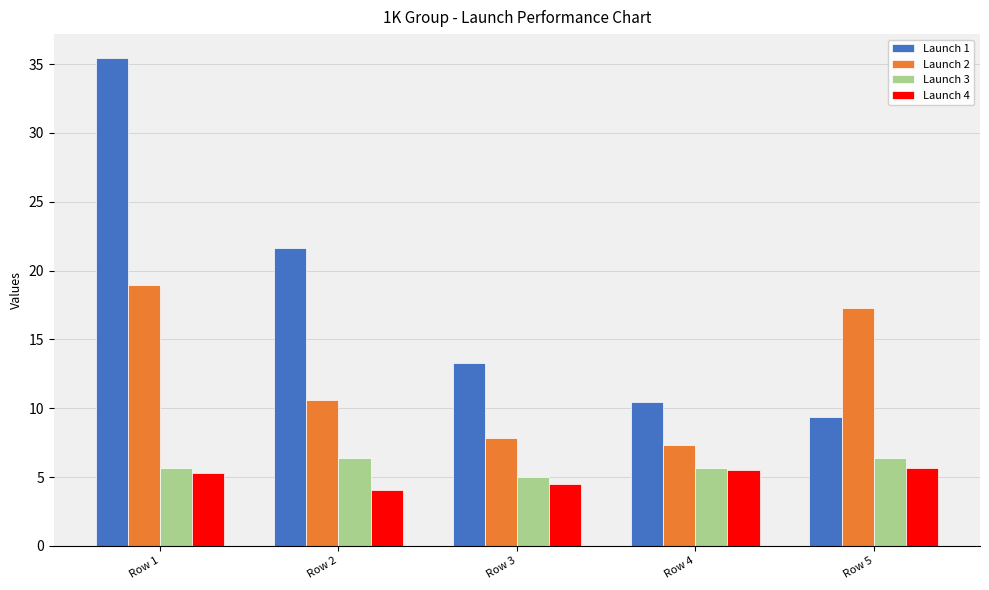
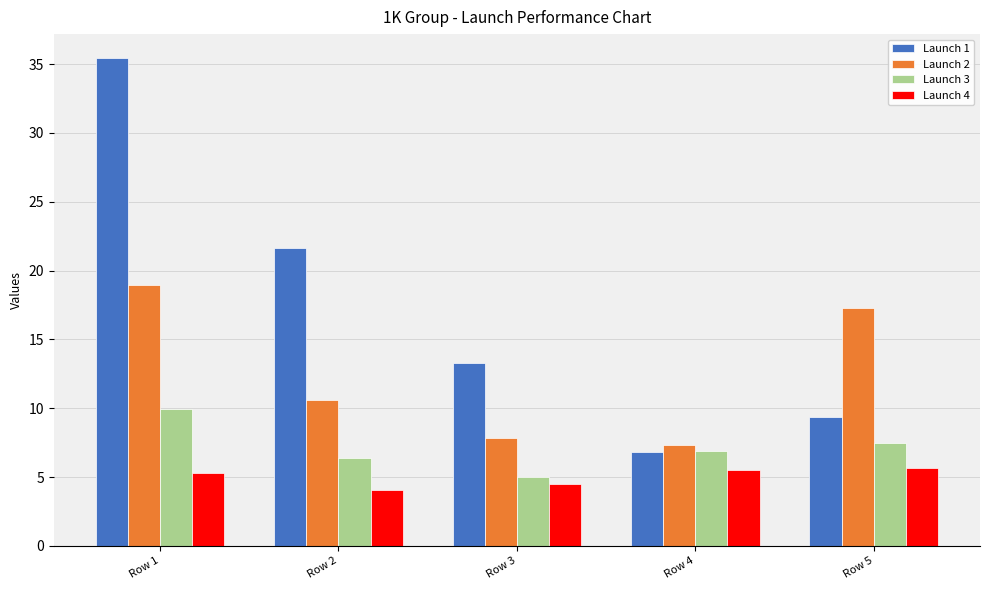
Launch 3, Row 1: 5.7 -> 9.9
Launch 1, Row 4: 10.5 -> 6.8
Launch 3, Row 4: 5.7 -> 6.9
Launch 3, Row 5: 6.4 -> 7.4
